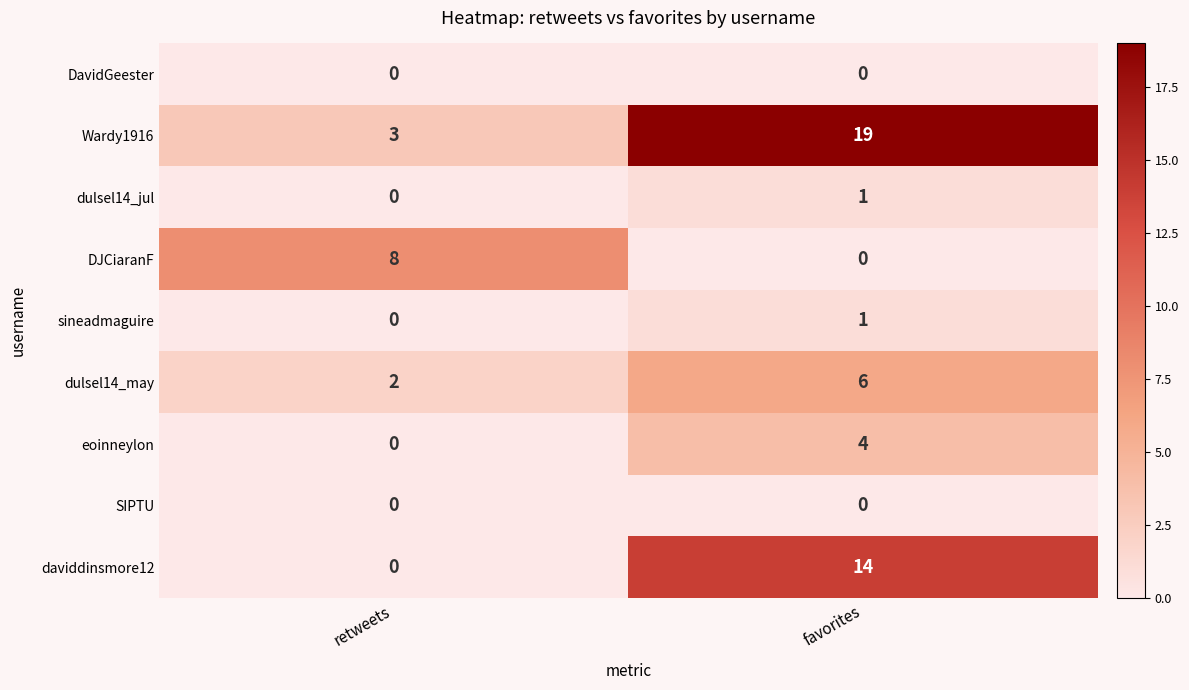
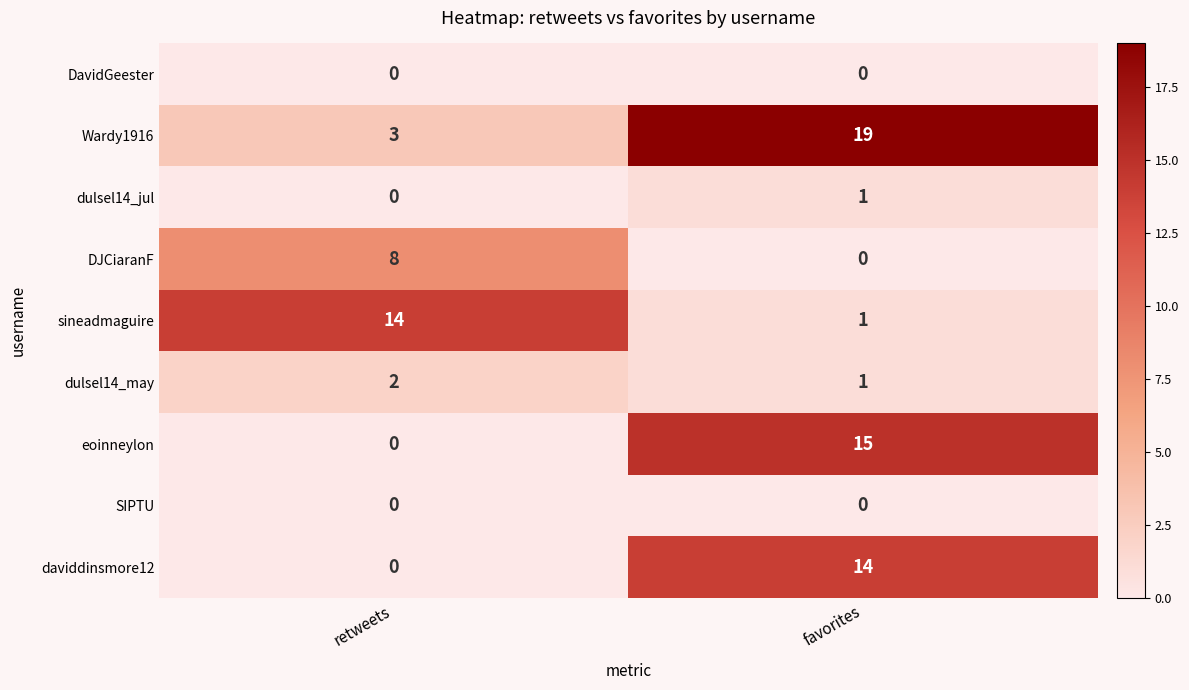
sineadmaguire, retweets: 0 -> 14
dulsel14_may, favorites: 6 -> 1
eoinneylon, favorites: 4 -> 15
